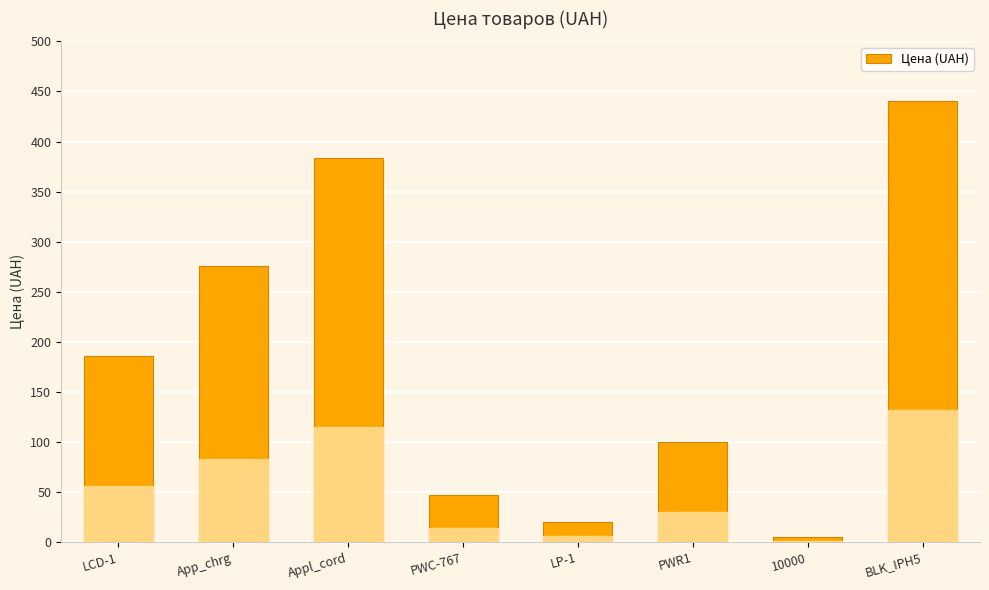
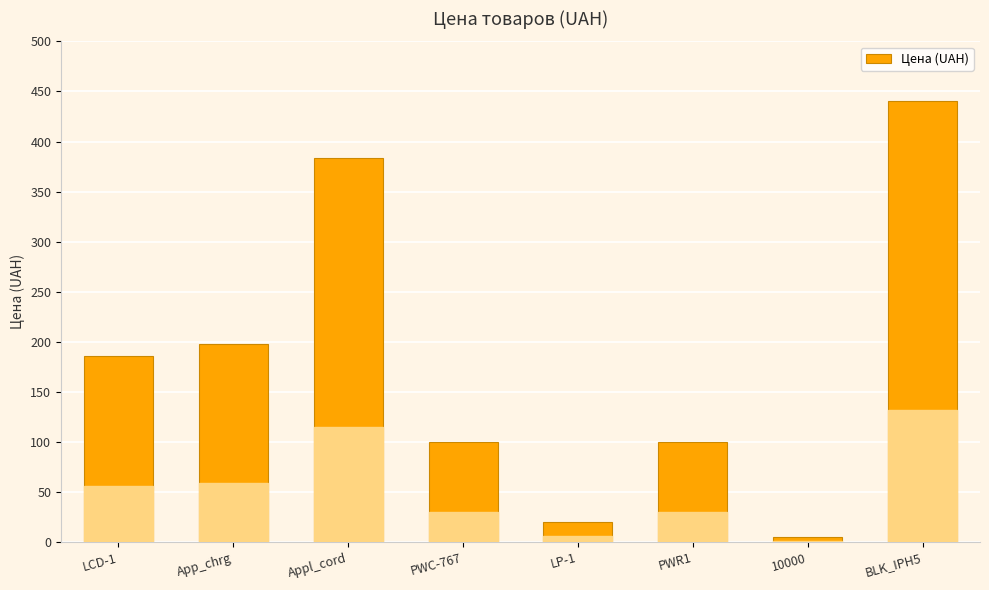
App_chrg: 276 -> 198
PWC-767: 47 -> 100
